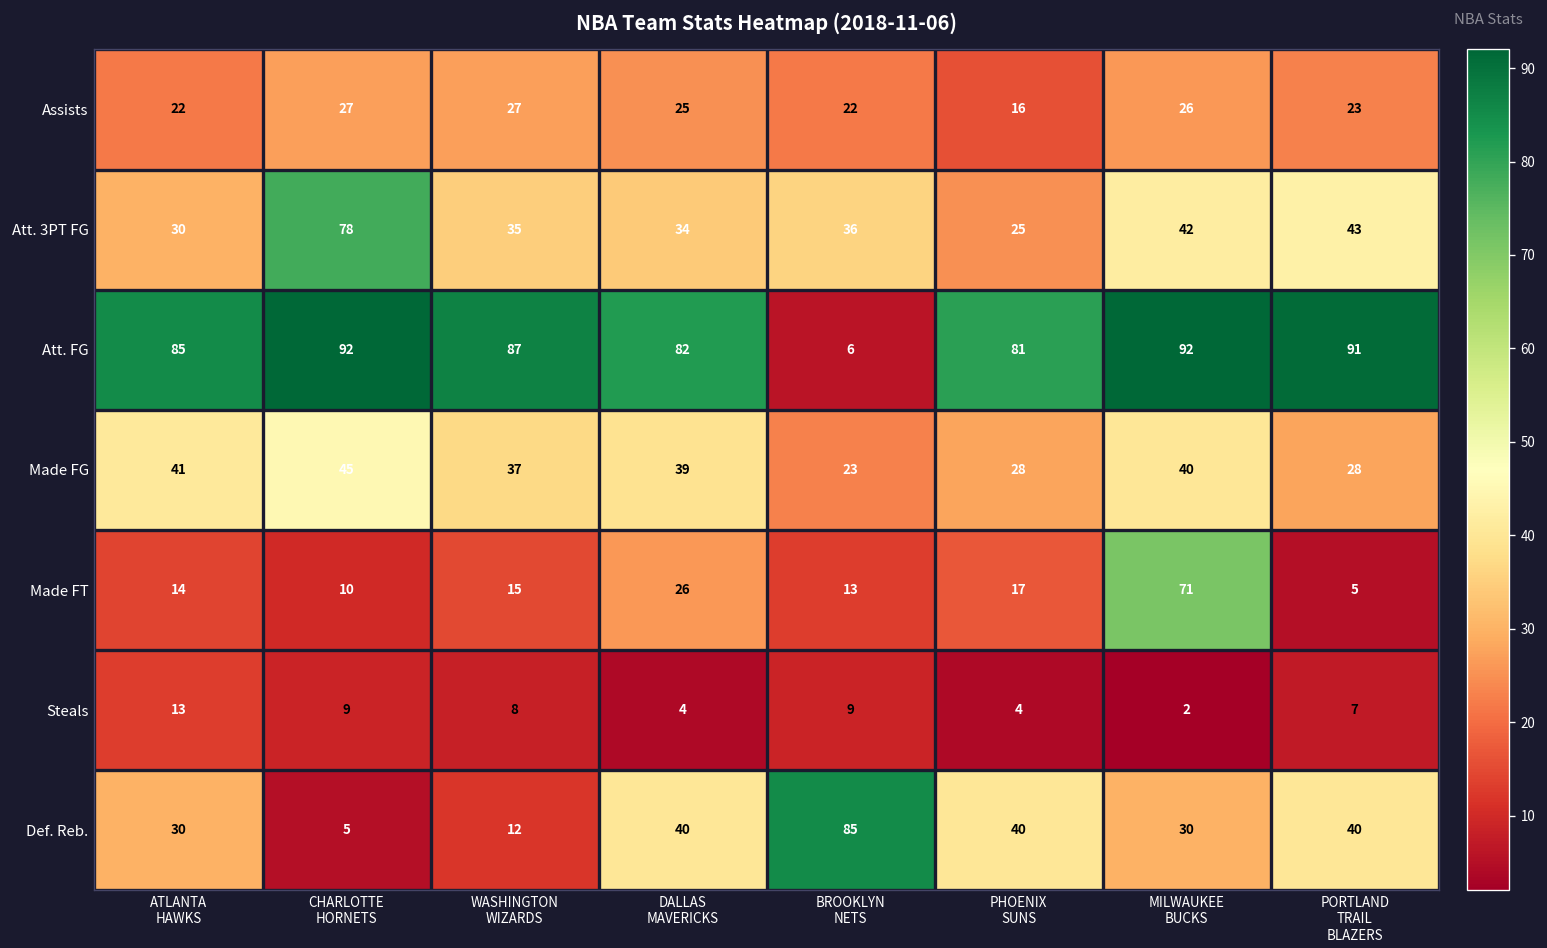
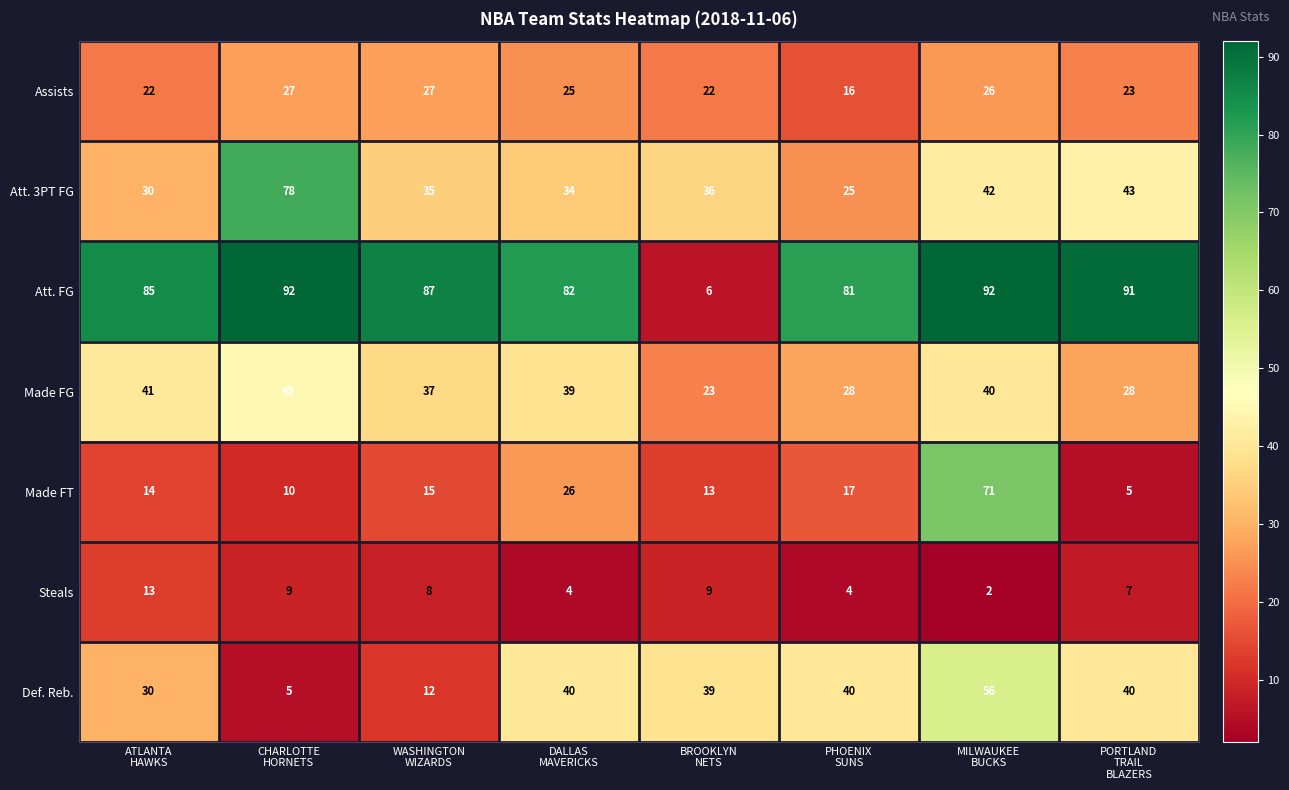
Def. Reb., BROOKLYN NETS: 85 -> 39
Def. Reb., MILWAUKEE BUCKS: 30 -> 56
